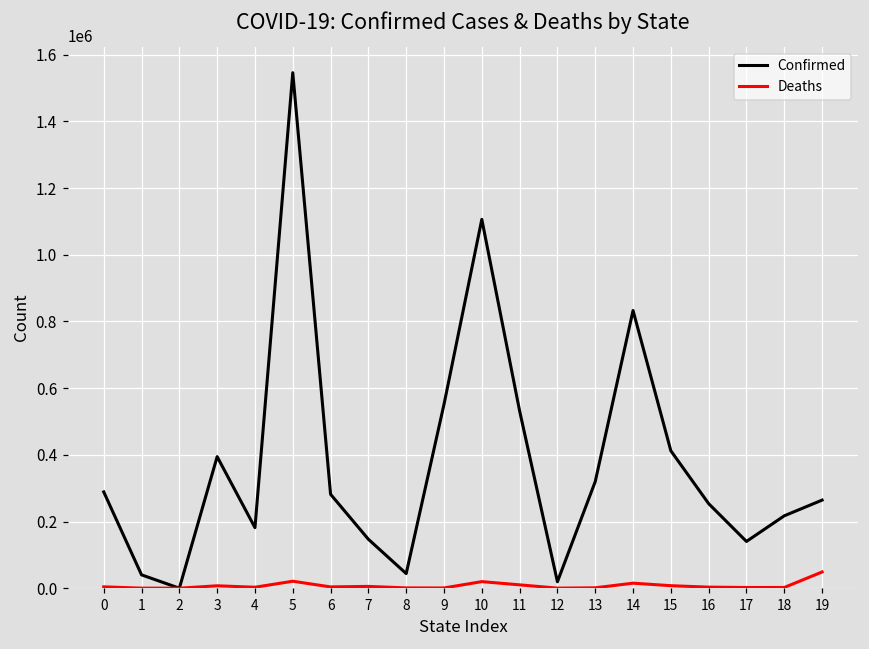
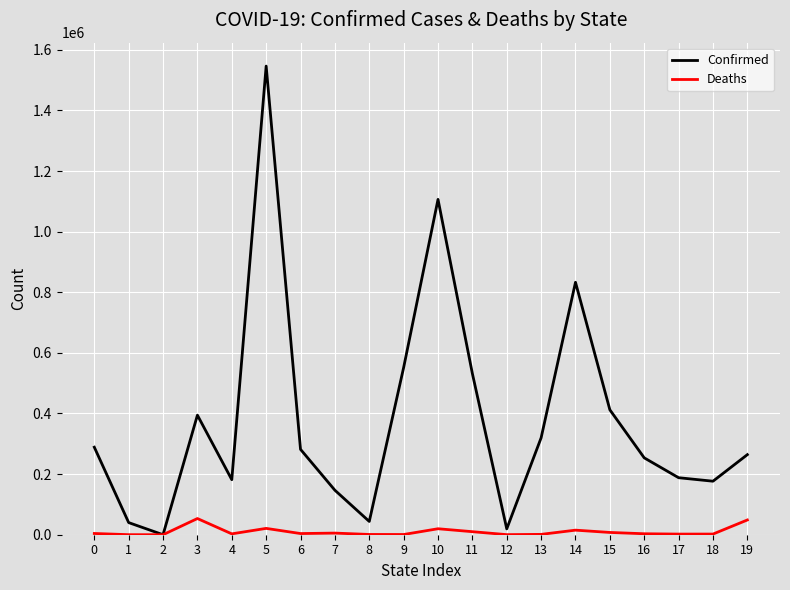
Deaths, 3: 10000 -> 50000
Confirmed, 17: 140000 -> 190000
Confirmed, 18: 220000 -> 180000
